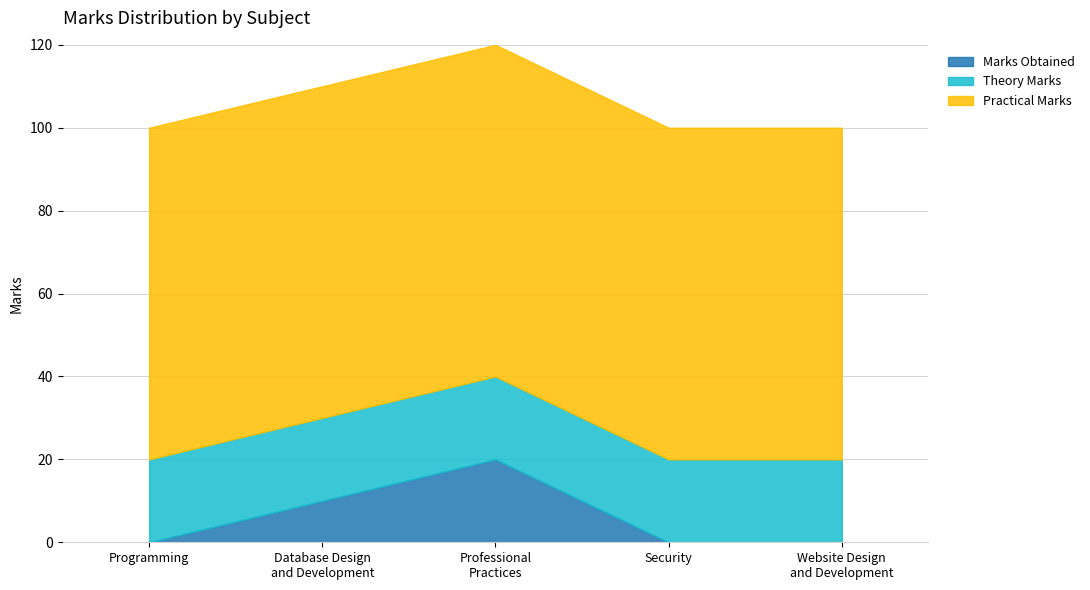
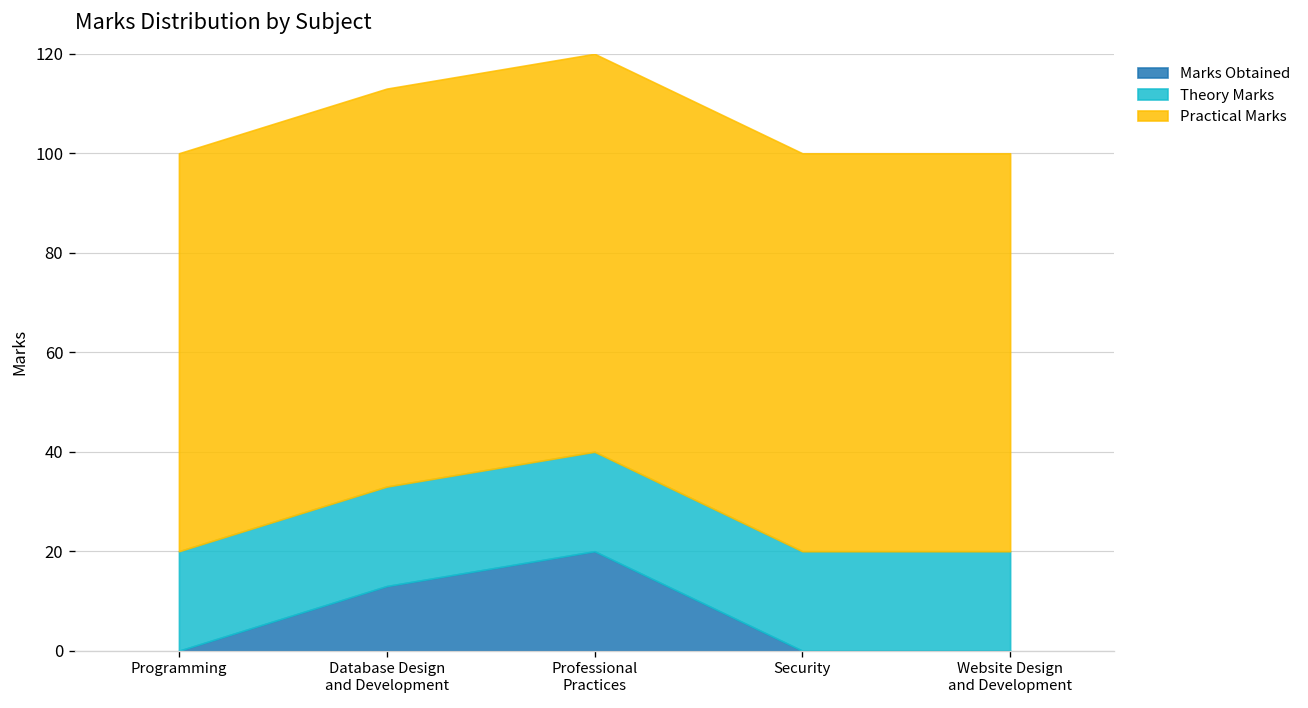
Marks Obtained, Database Design and Development: 10 -> 13
